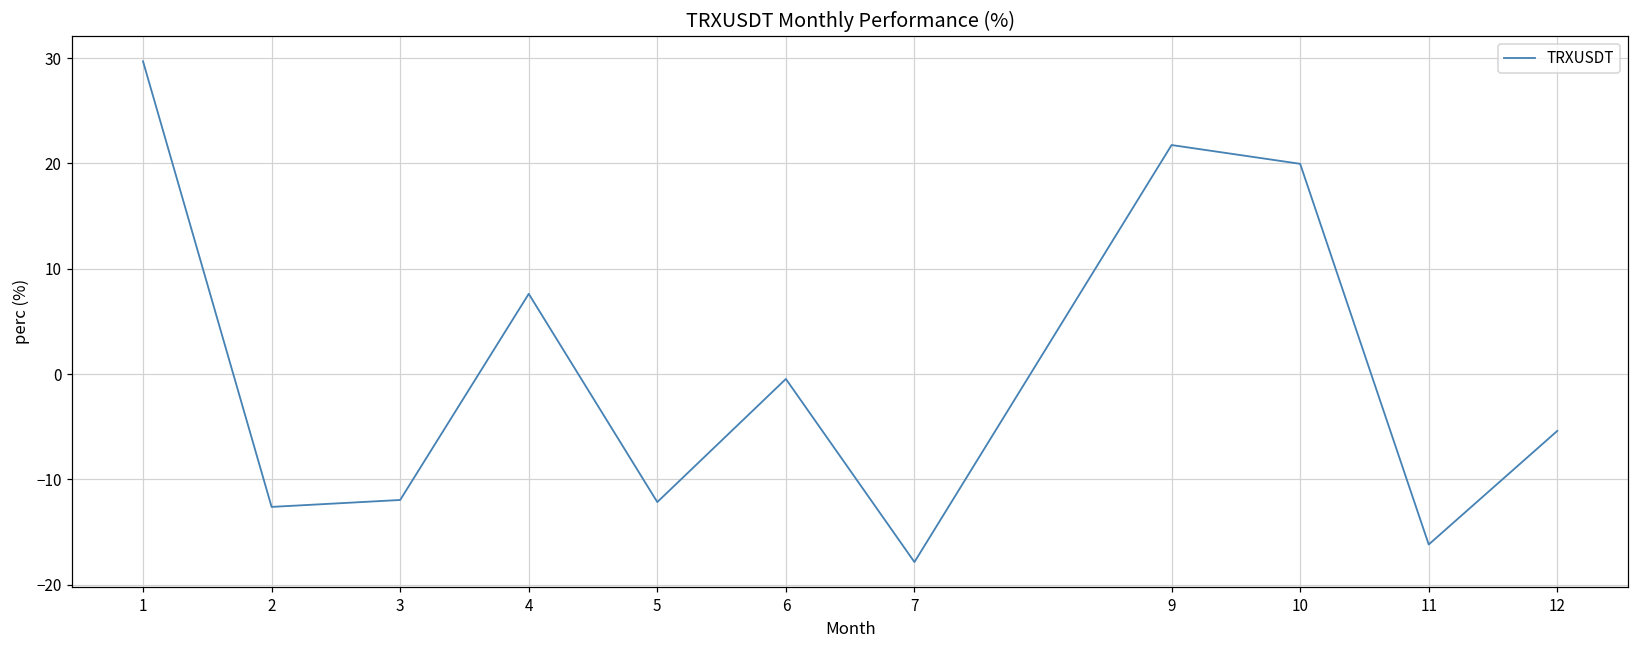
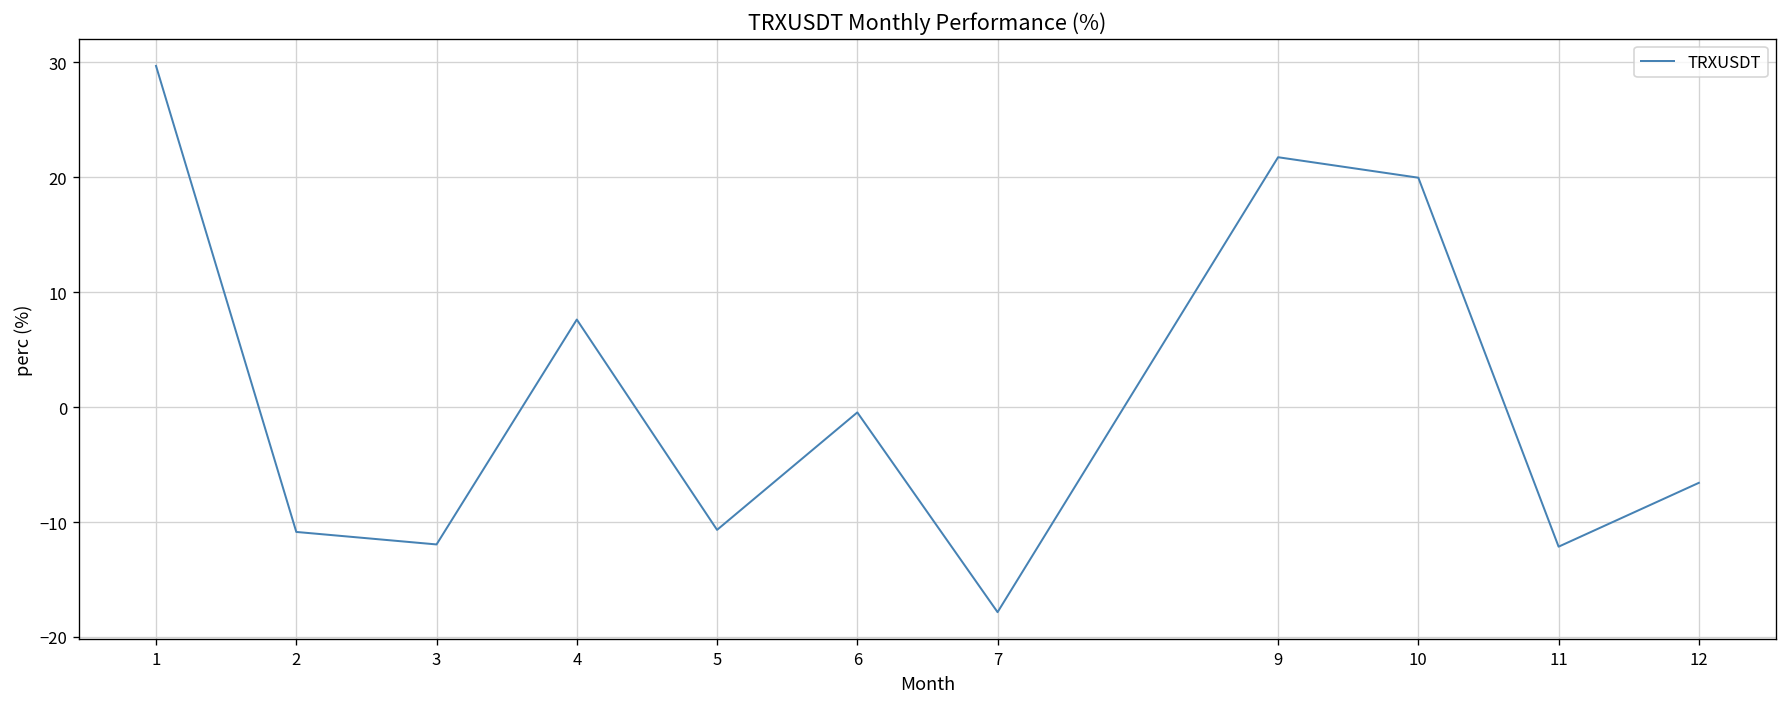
2: -13 -> -11
5: -12 -> -11
11: -16 -> -12
12: -5 -> -7
